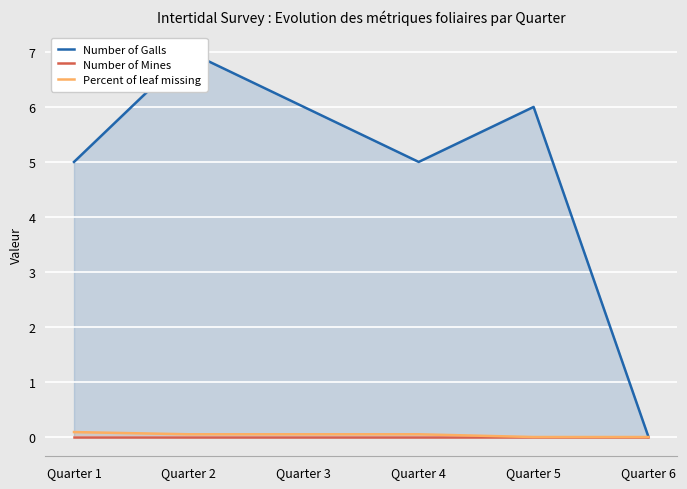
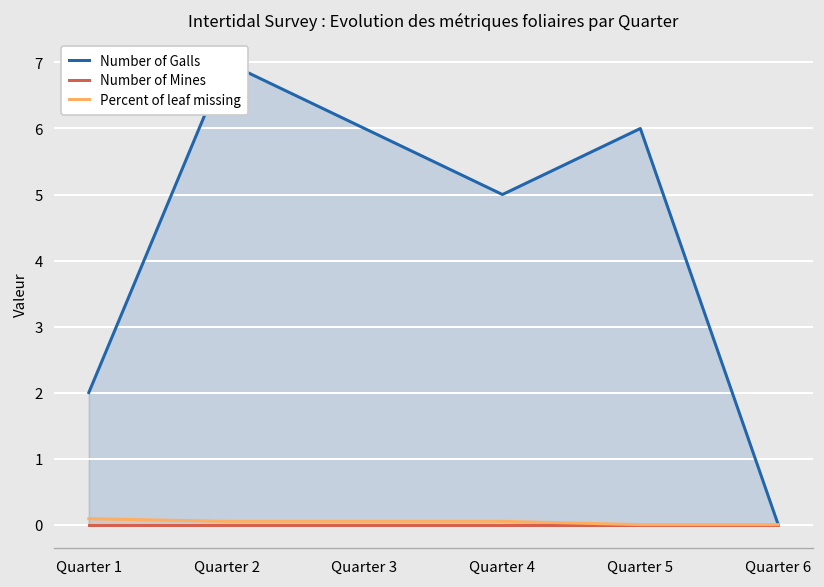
Number of Galls, Quarter 1: 5 -> 2
